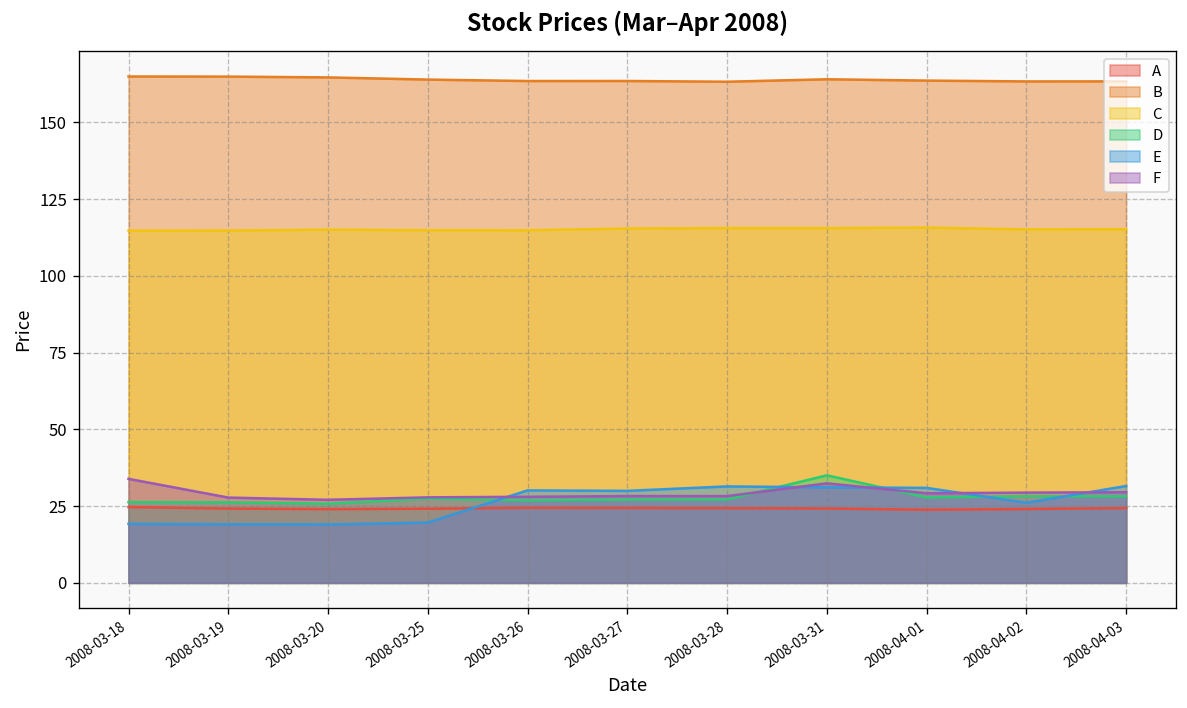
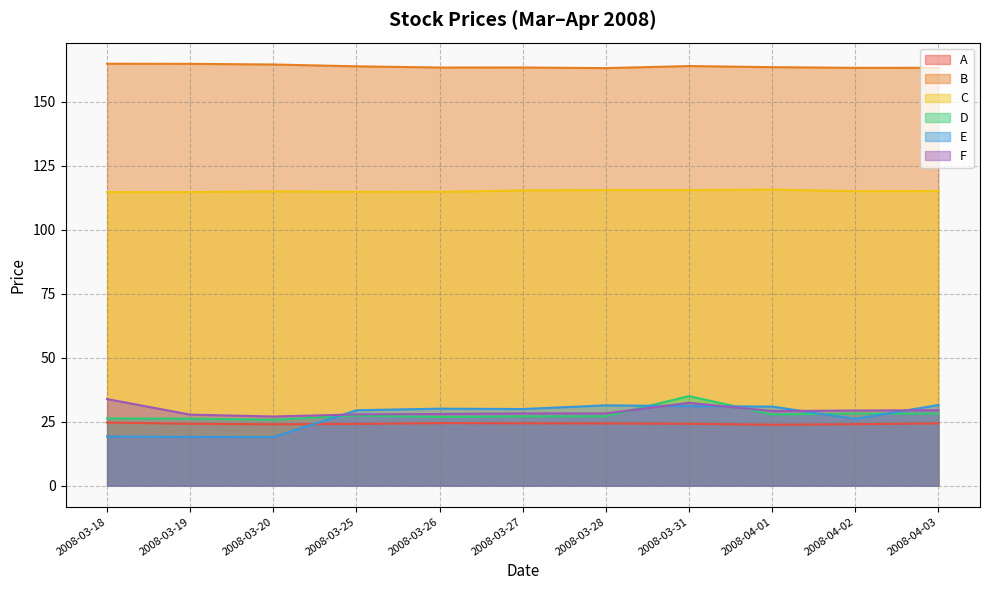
E, 2008-03-25: 20 -> 29
